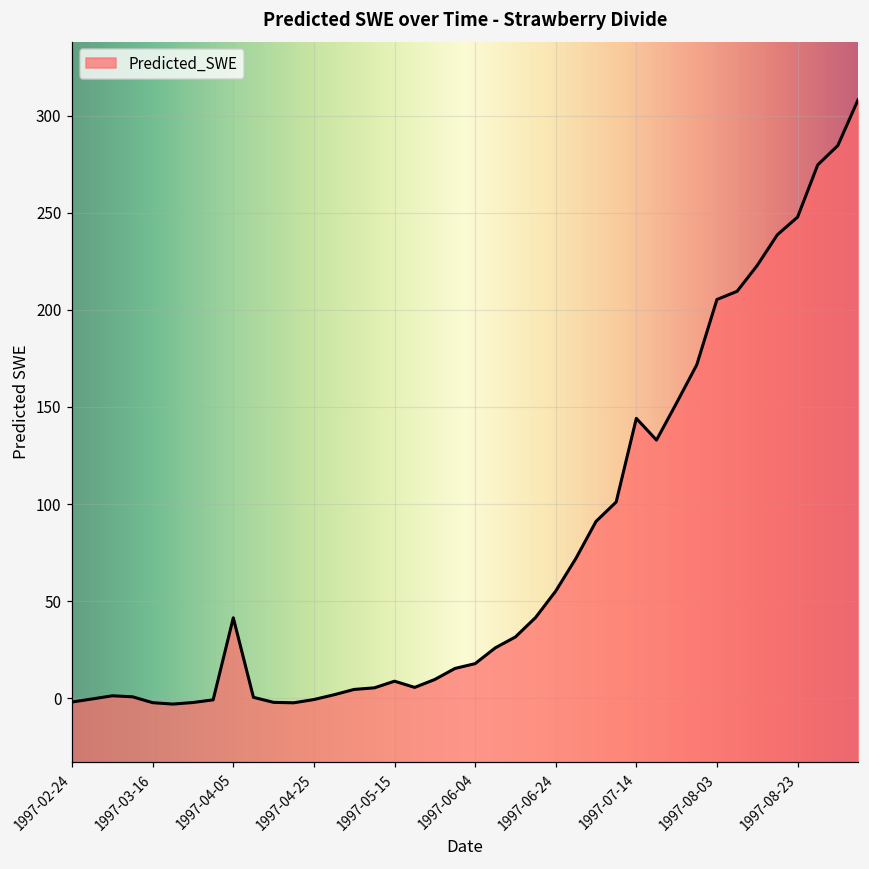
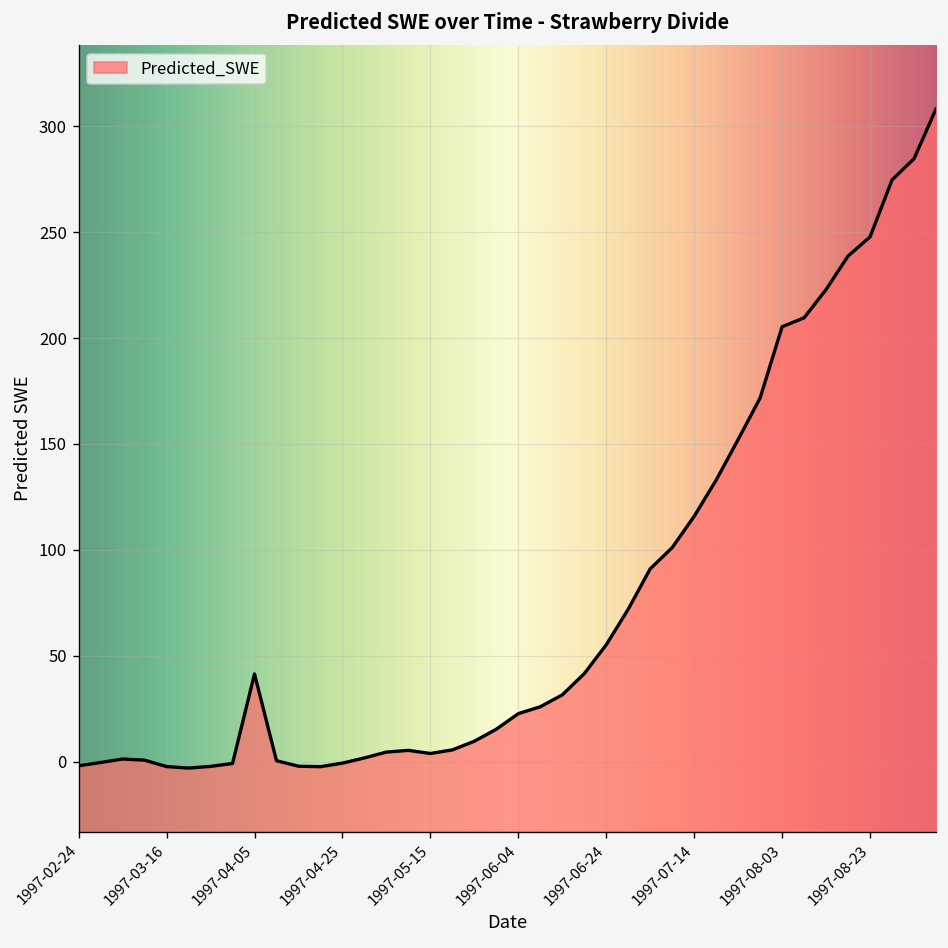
1997-05-15: 9 -> 4
1997-06-04: 18 -> 23
1997-07-14: 144 -> 116
